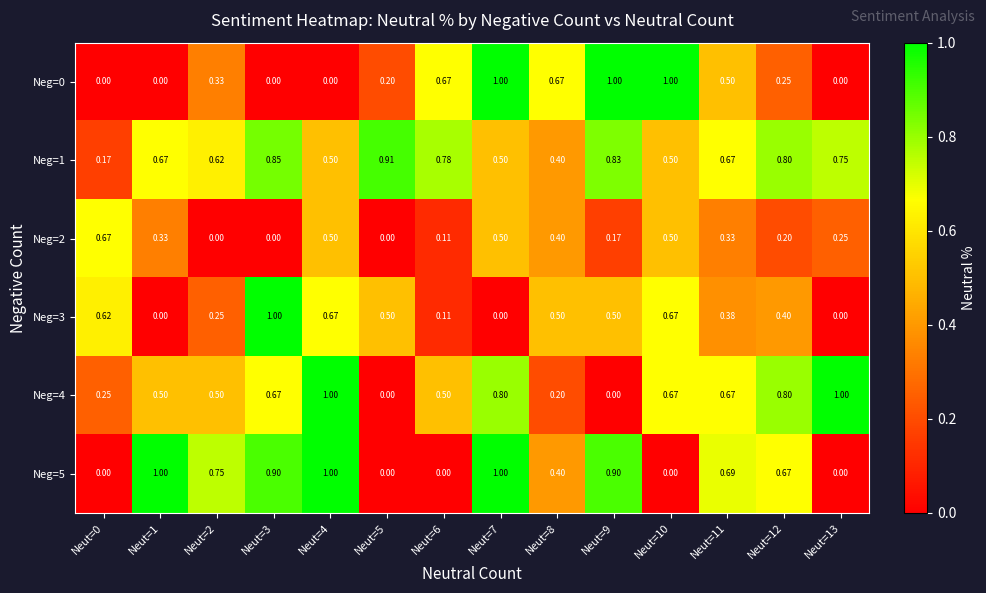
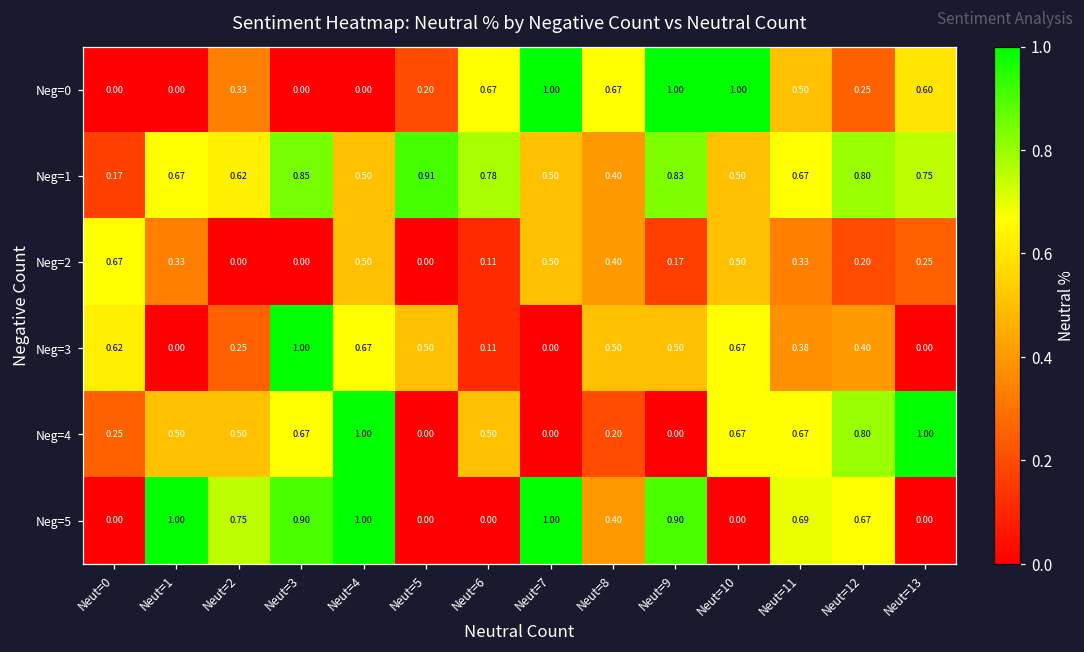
Neg=0, Neut=13: 0.00 -> 0.60
Neg=4, Neut=7: 0.80 -> 0.00
